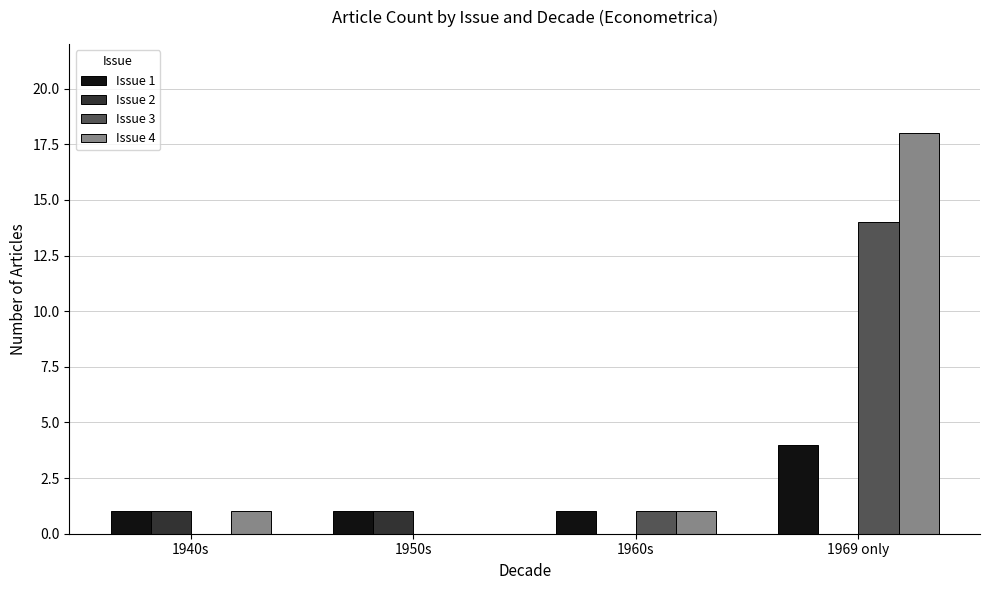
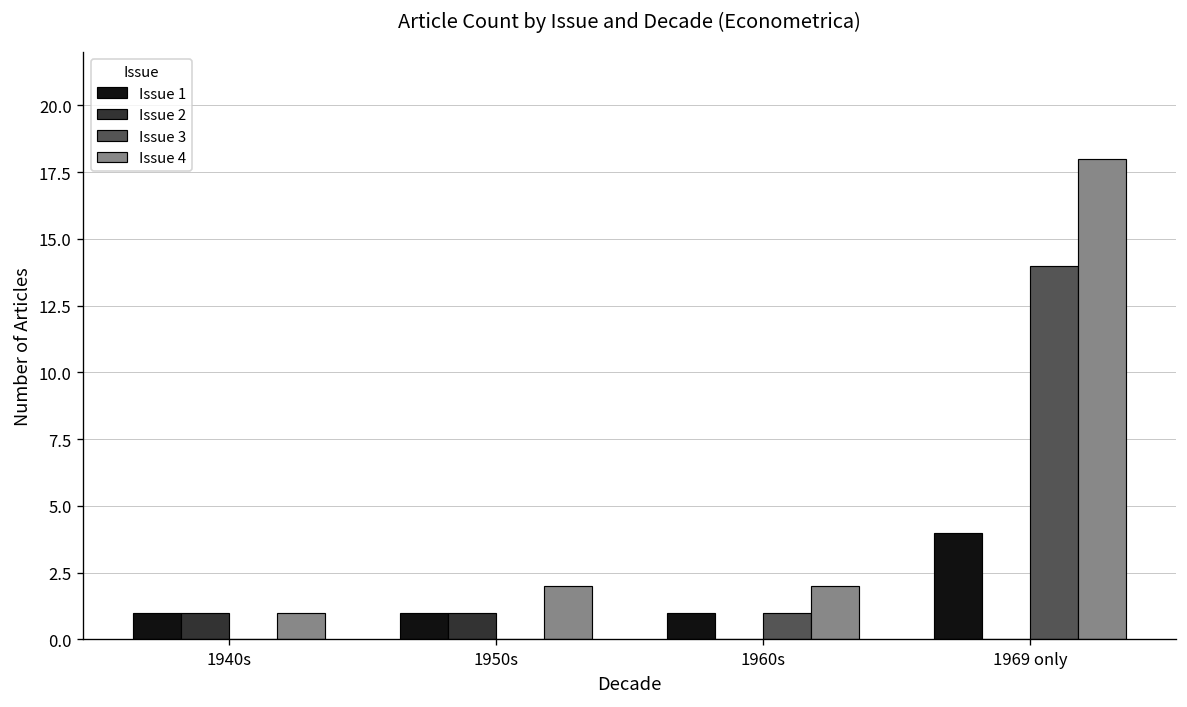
Issue 4, 1950s: 0 -> 2
Issue 4, 1960s: 1 -> 2
